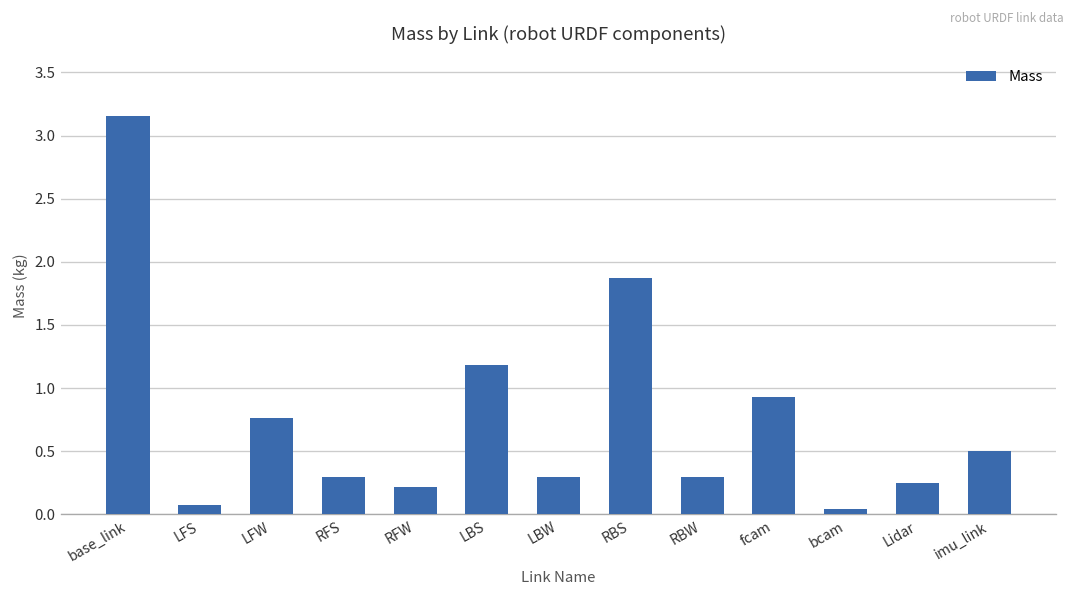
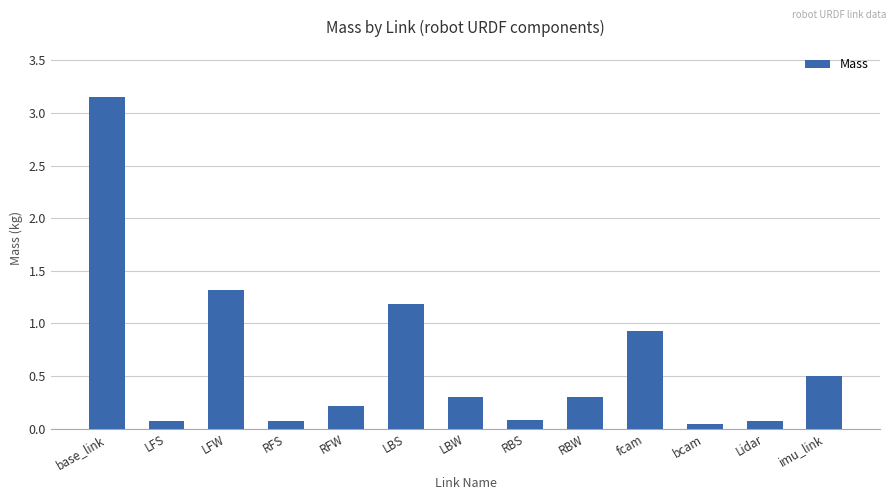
LFW: 0.77 -> 1.31
RFS: 0.29 -> 0.07
RBS: 1.87 -> 0.08
Lidar: 0.25 -> 0.07
